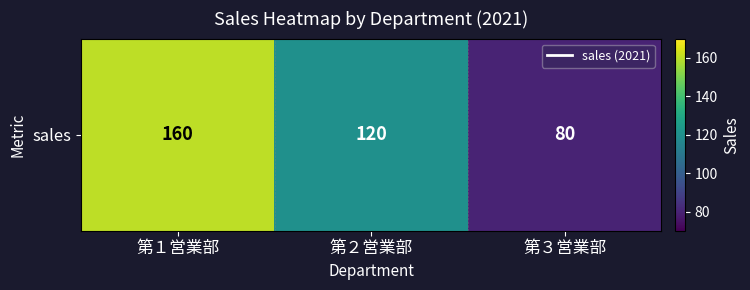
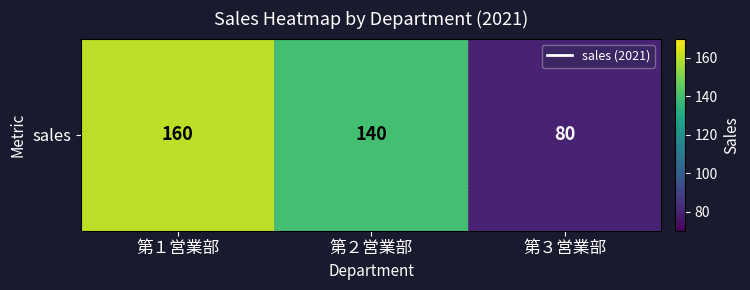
sales, 第２営業部: 120 -> 140
